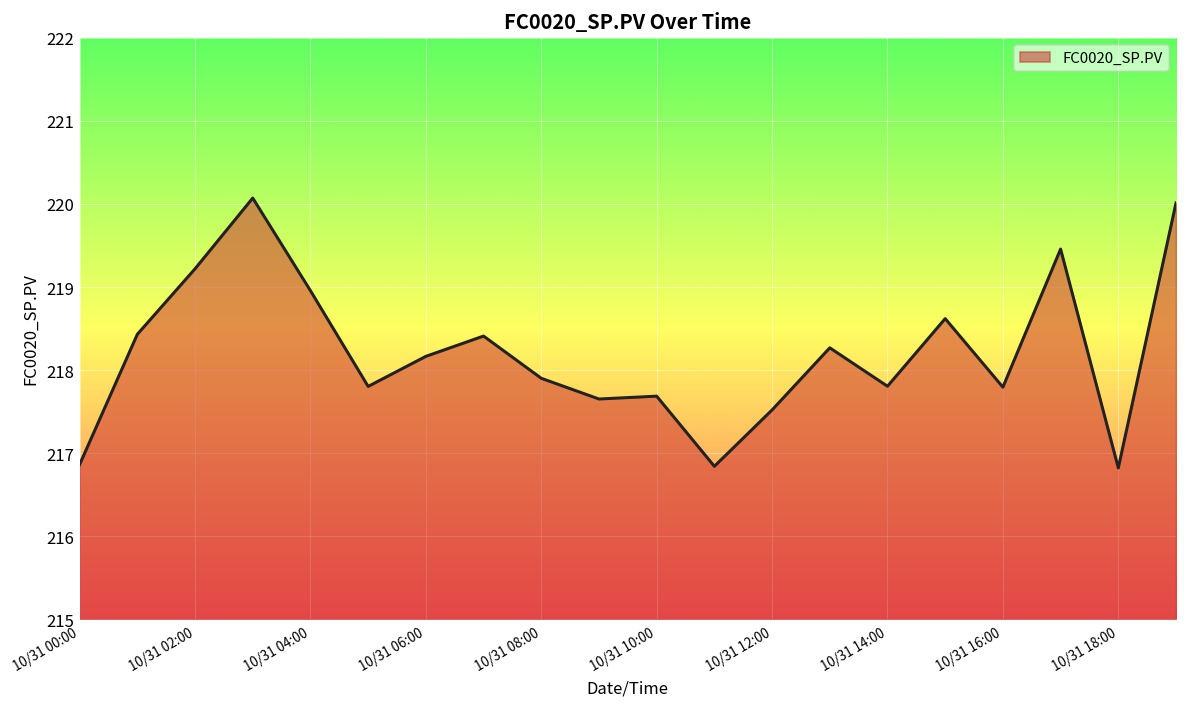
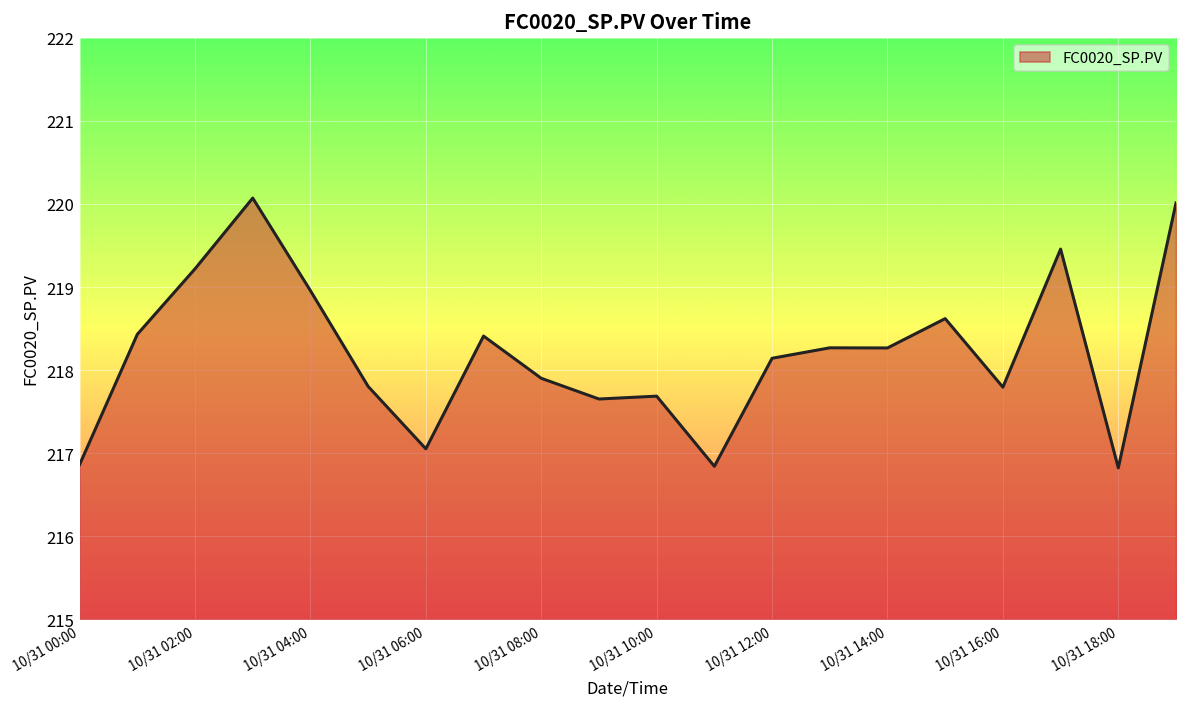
10/31 06:00: 218.2 -> 217.1
10/31 12:00: 217.5 -> 218.1
10/31 14:00: 217.8 -> 218.3
